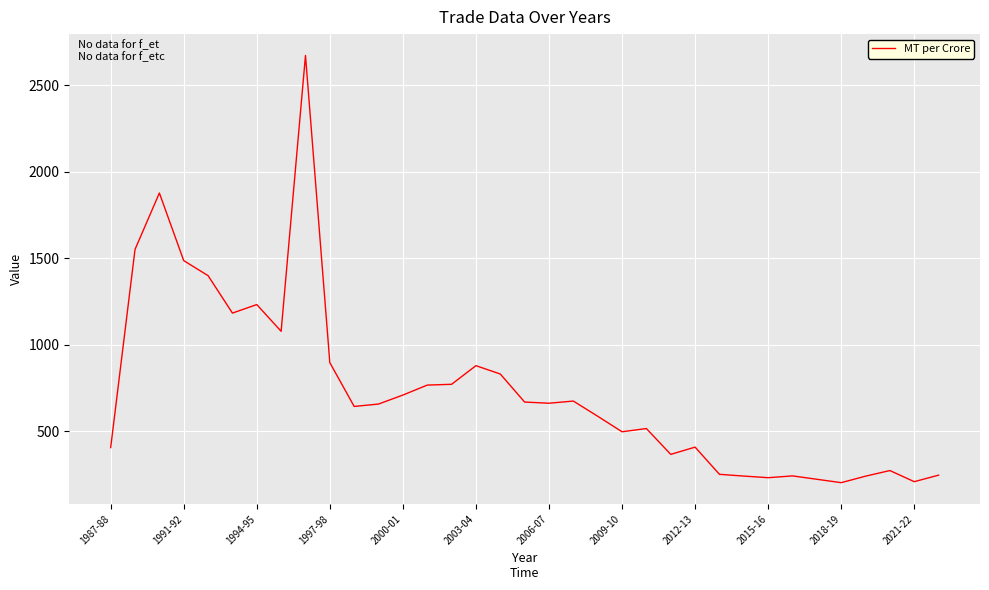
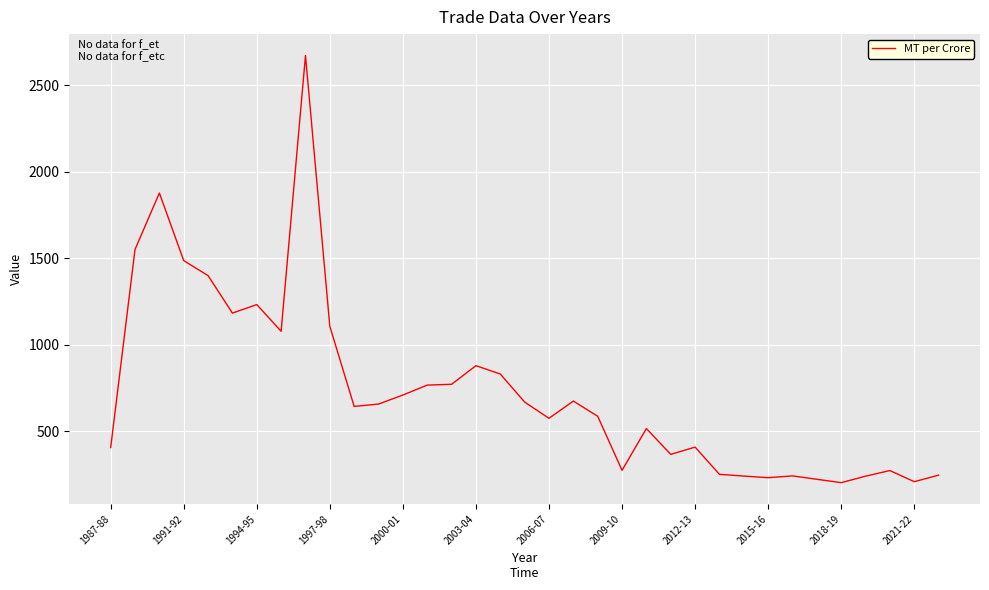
1997-98: 900 -> 1110
2006-07: 660 -> 570
2009-10: 500 -> 270
